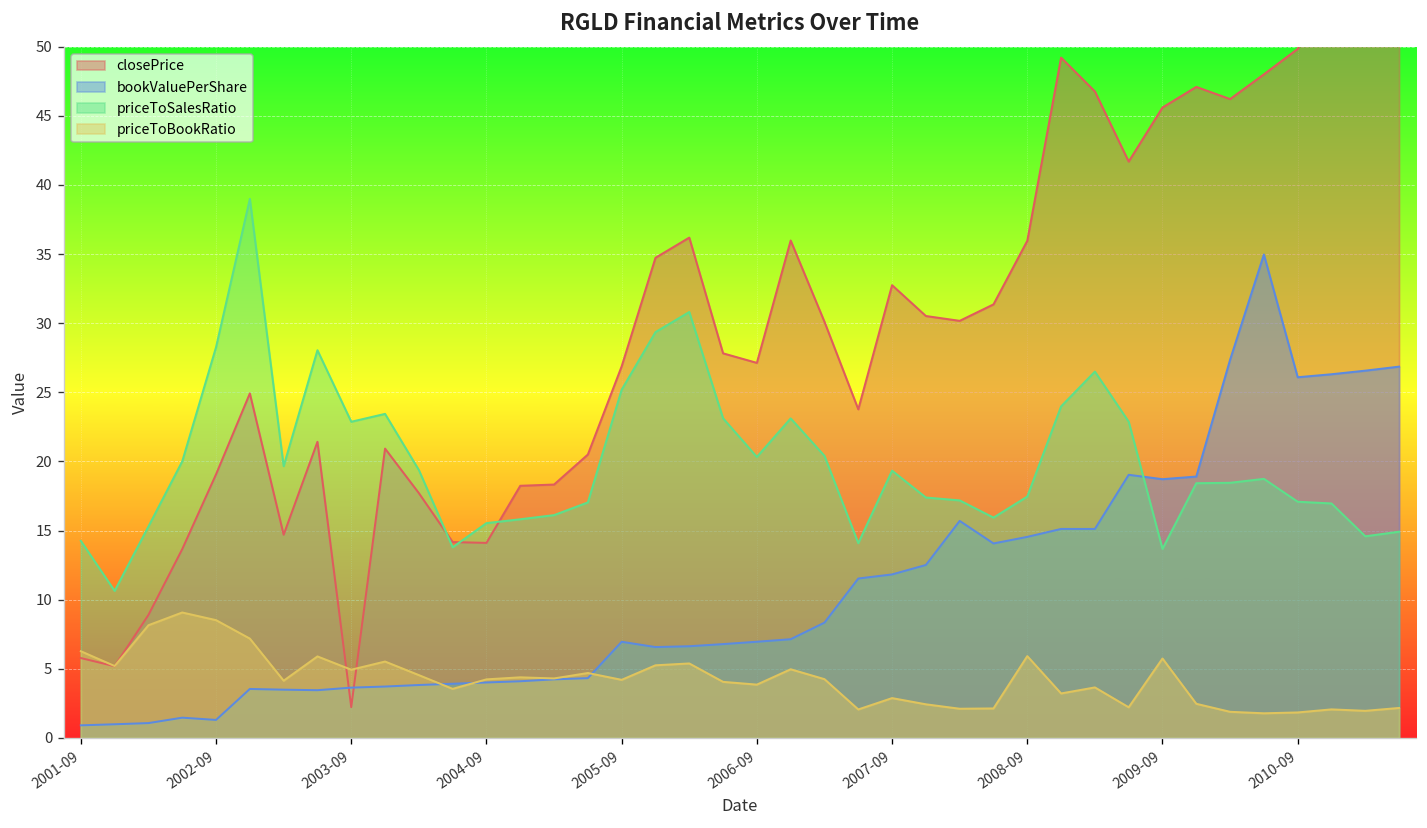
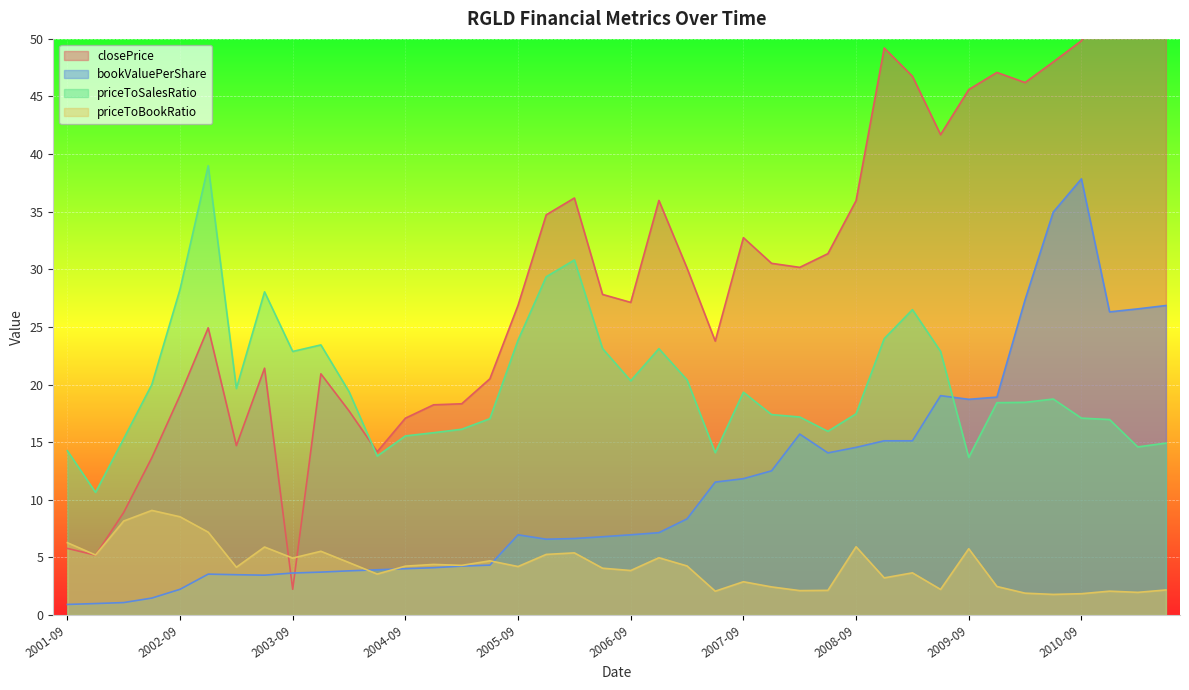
bookValuePerShare, 2002-09: 1.3 -> 2.2
closePrice, 2004-09: 14.1 -> 17.1
priceToSalesRatio, 2005-09: 25.2 -> 23.9
bookValuePerShare, 2010-09: 26.1 -> 37.9
